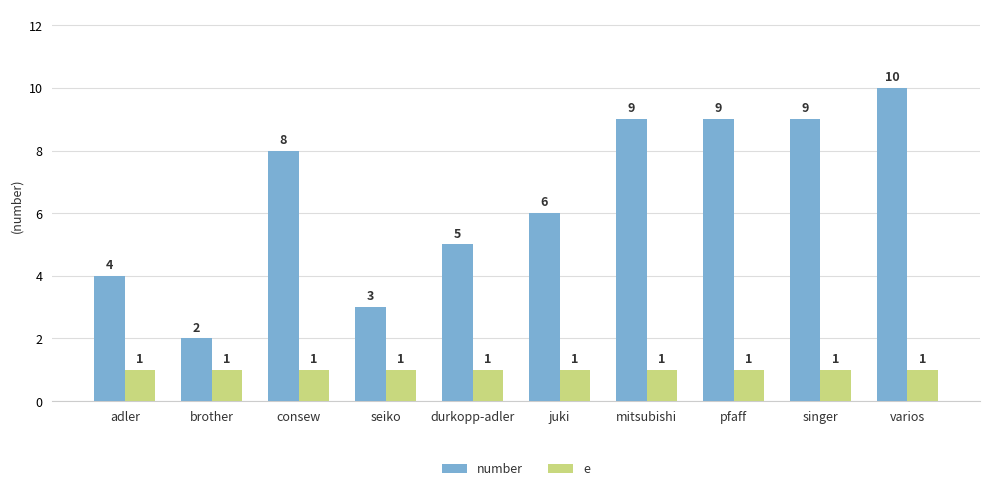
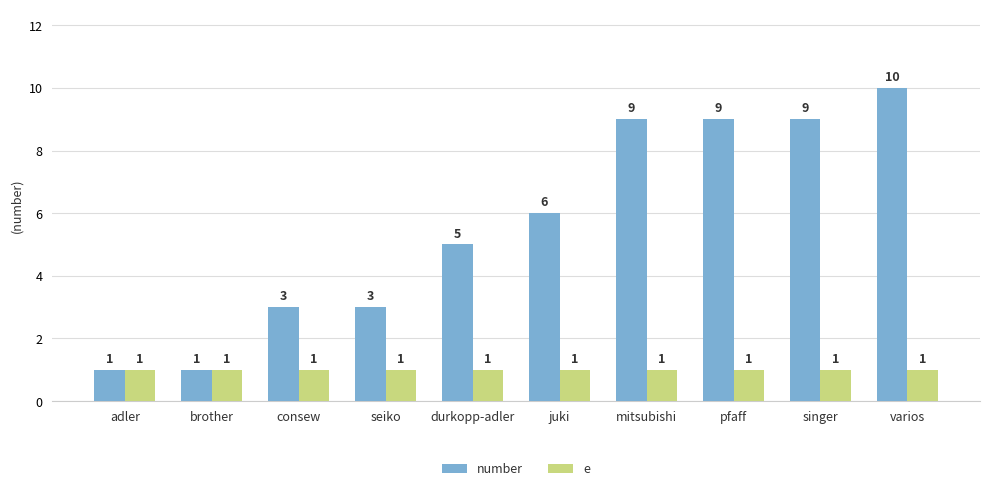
number, adler: 4 -> 1
number, brother: 2 -> 1
number, consew: 8 -> 3
